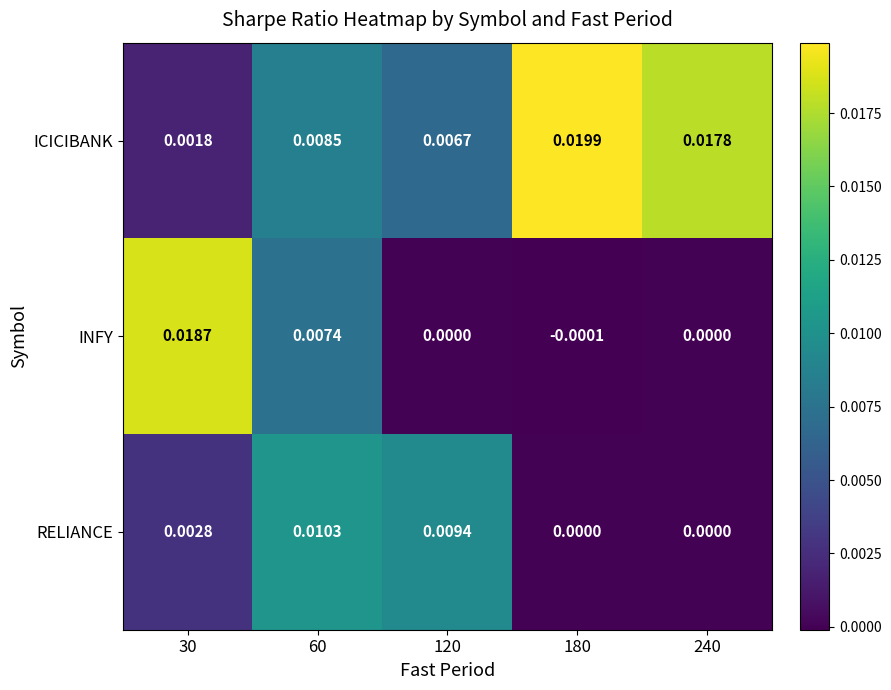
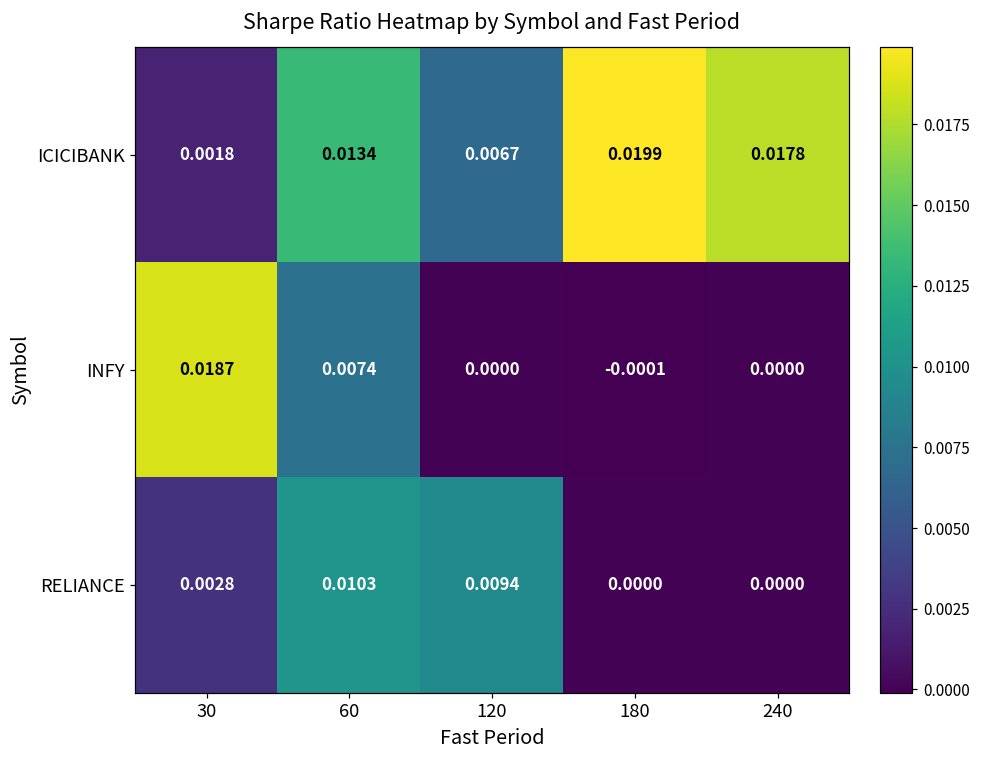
ICICIBANK, 60: 0.0085 -> 0.0134
